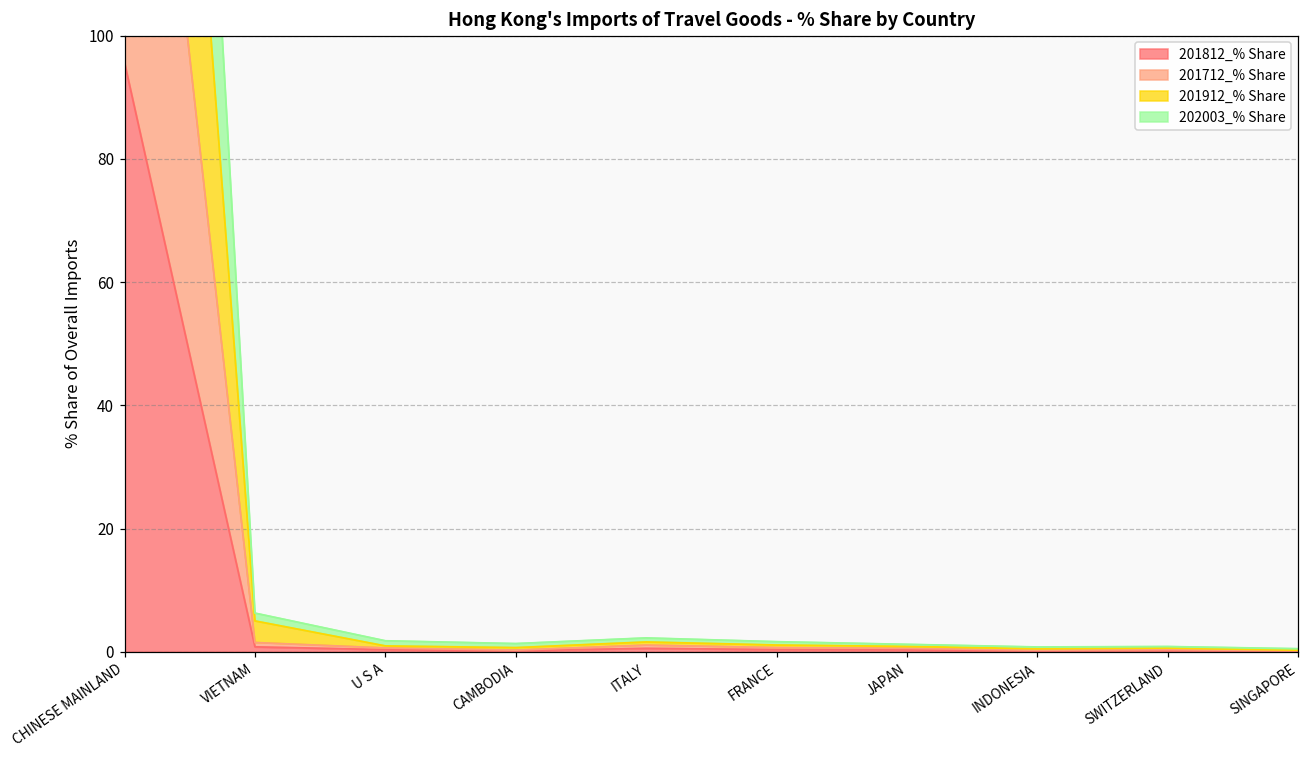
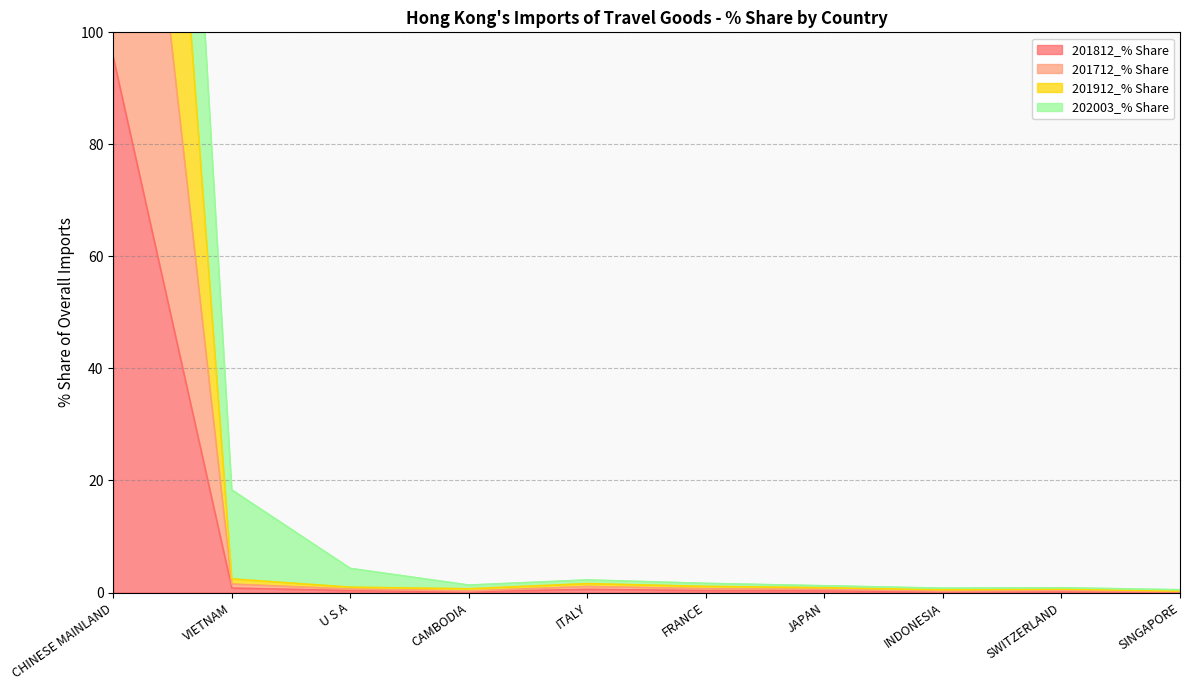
201912_% Share, VIETNAM: 4 -> 1
202003_% Share, VIETNAM: 1 -> 16
202003_% Share, U S A: 1 -> 3
